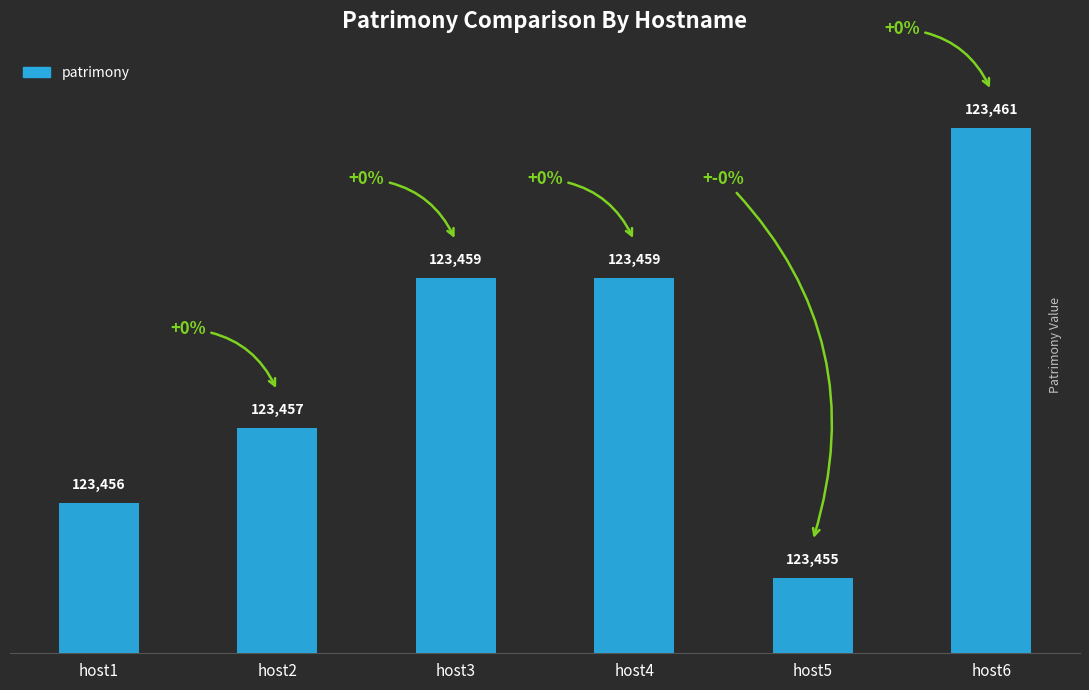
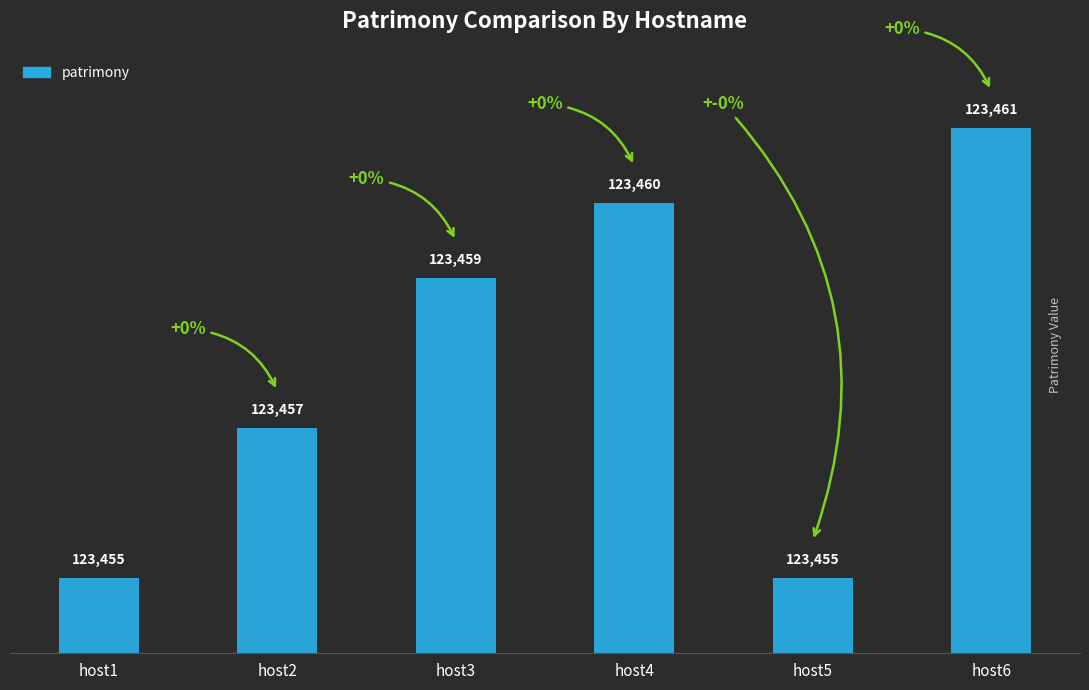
host1: 123,456 -> 123,455
host4: 123,459 -> 123,460
